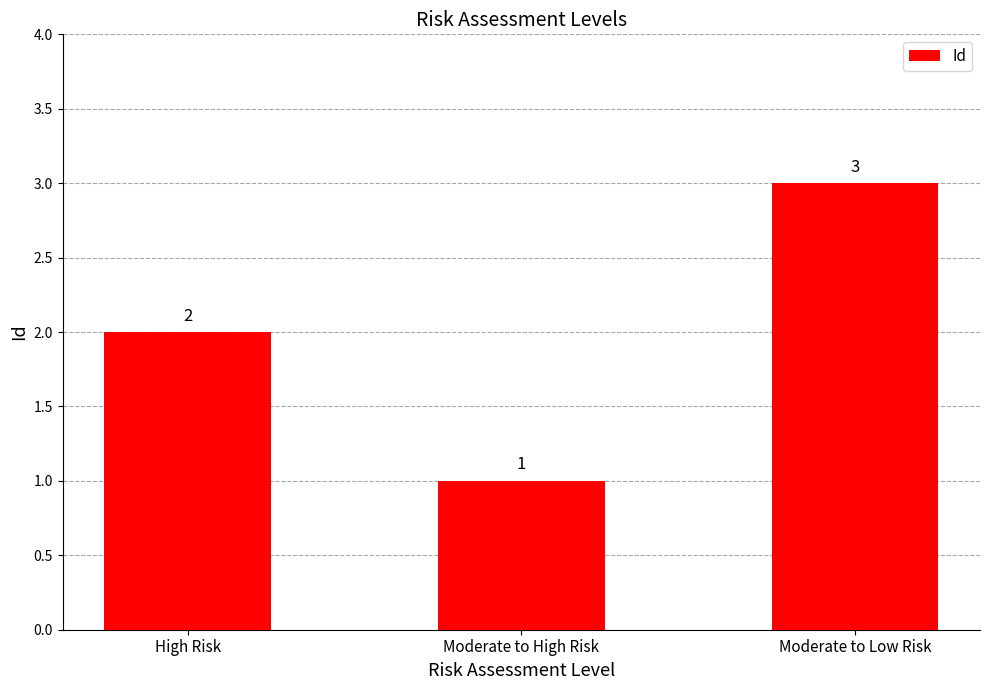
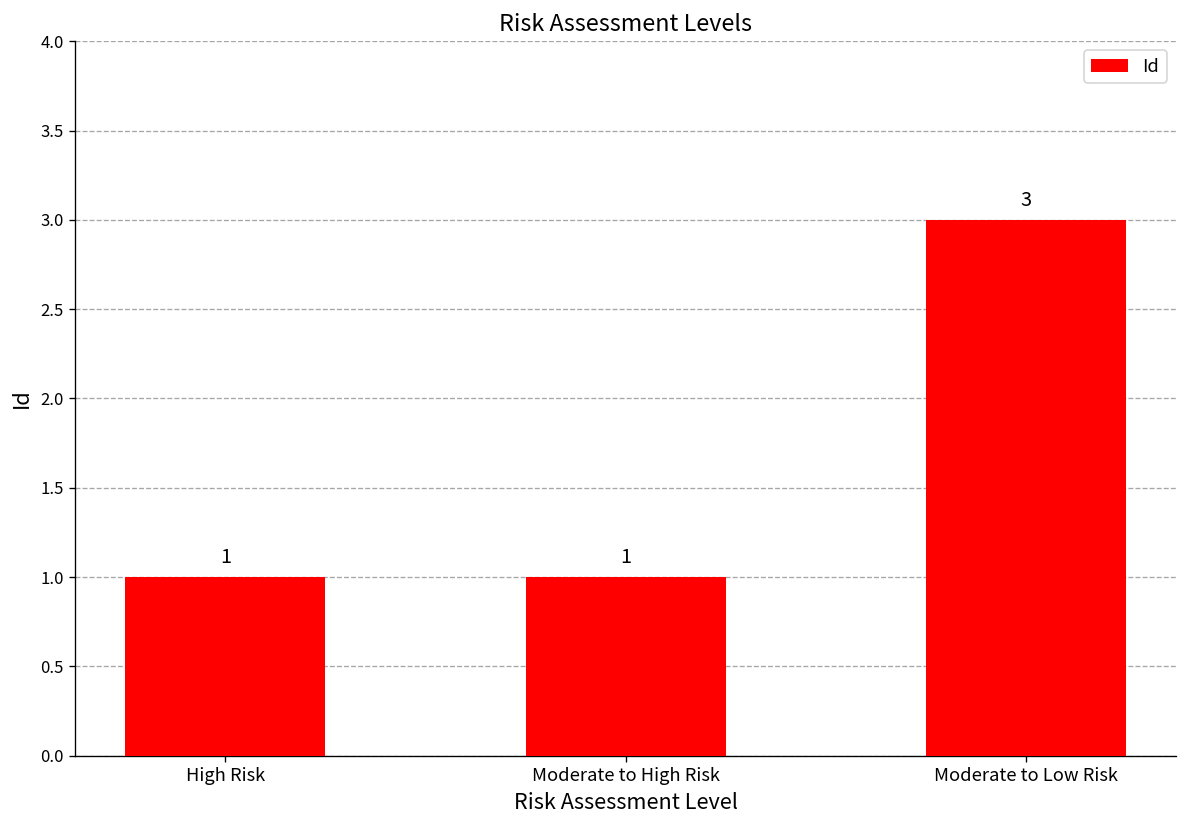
High Risk: 2 -> 1
